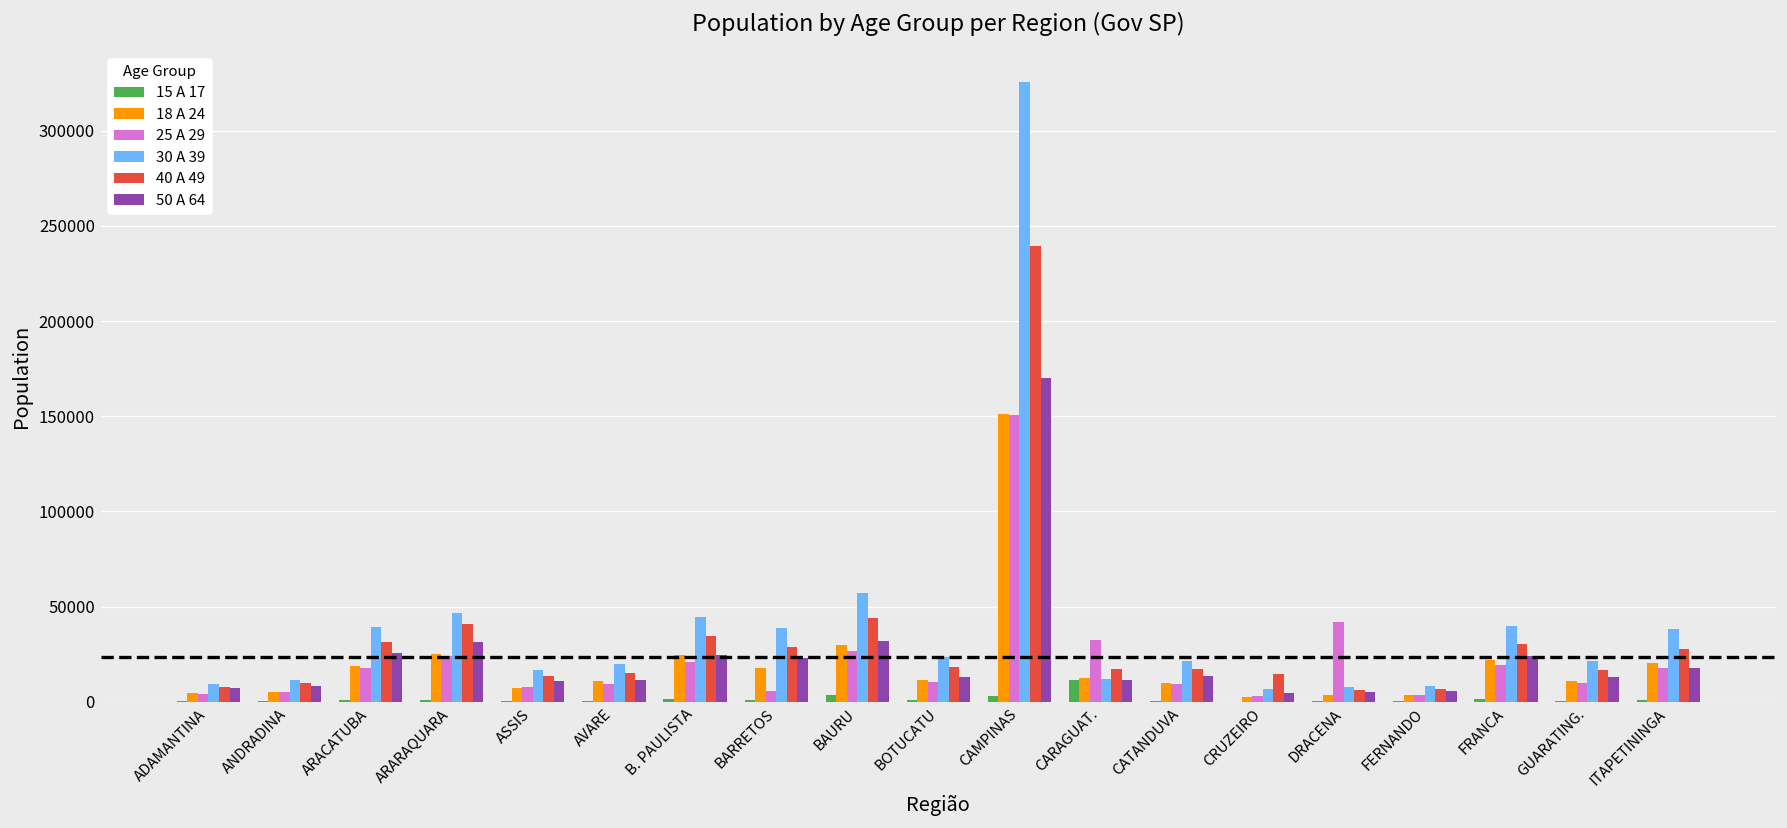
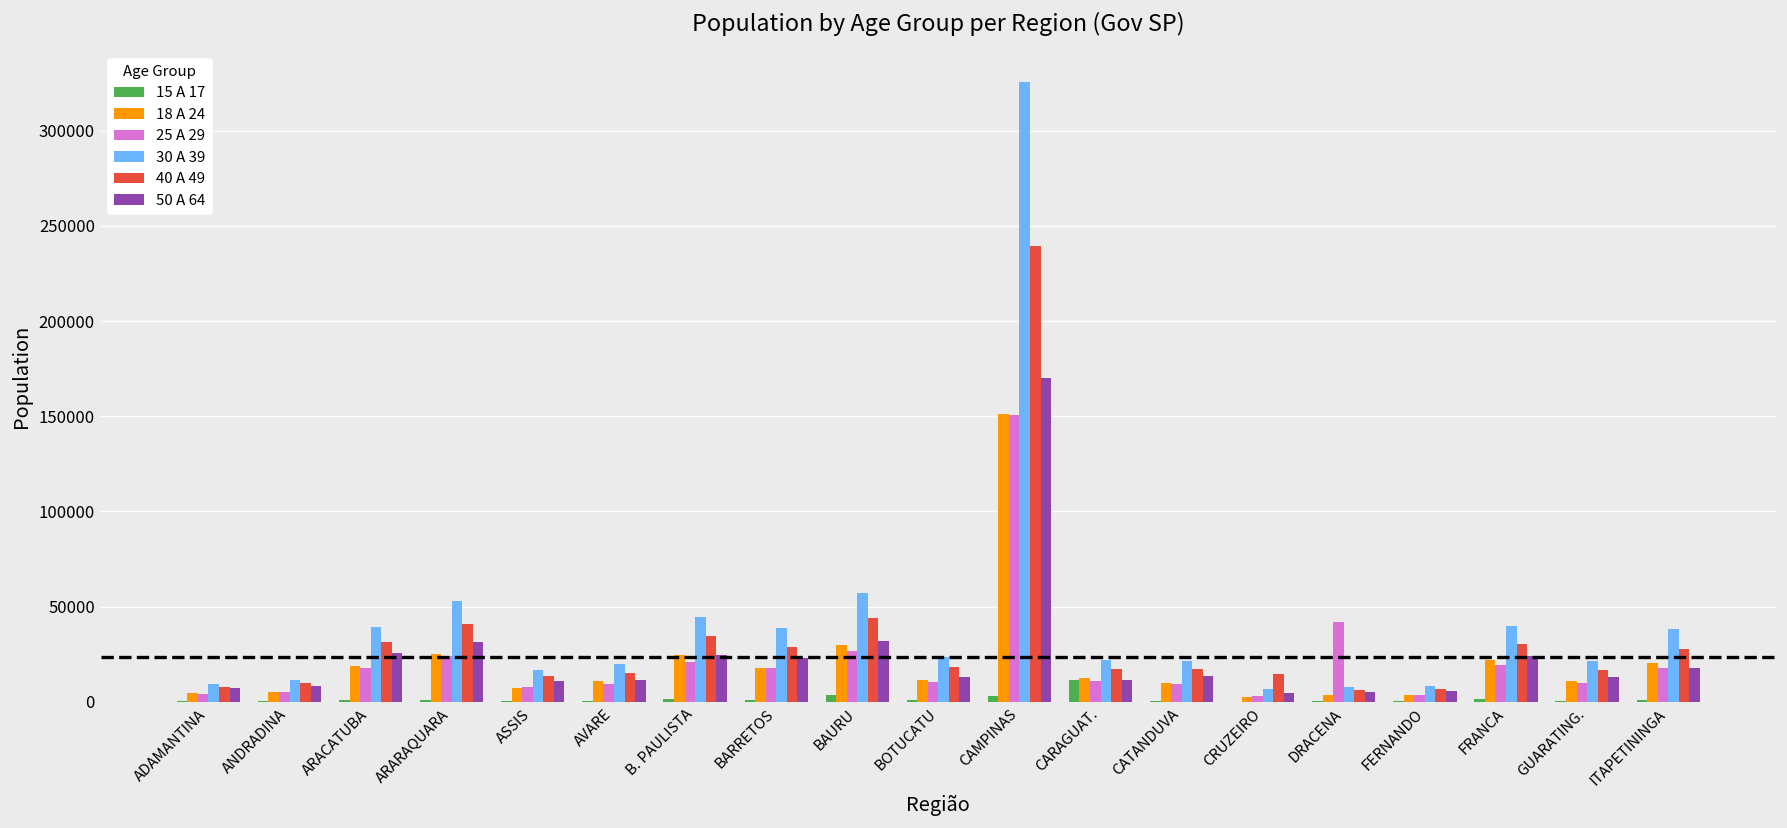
30 A 39, ARARAQUARA: 47000 -> 53000
25 A 29, BARRETOS: 5000 -> 18000
25 A 29, CARAGUAT.: 32000 -> 11000
30 A 39, CARAGUAT.: 12000 -> 22000
